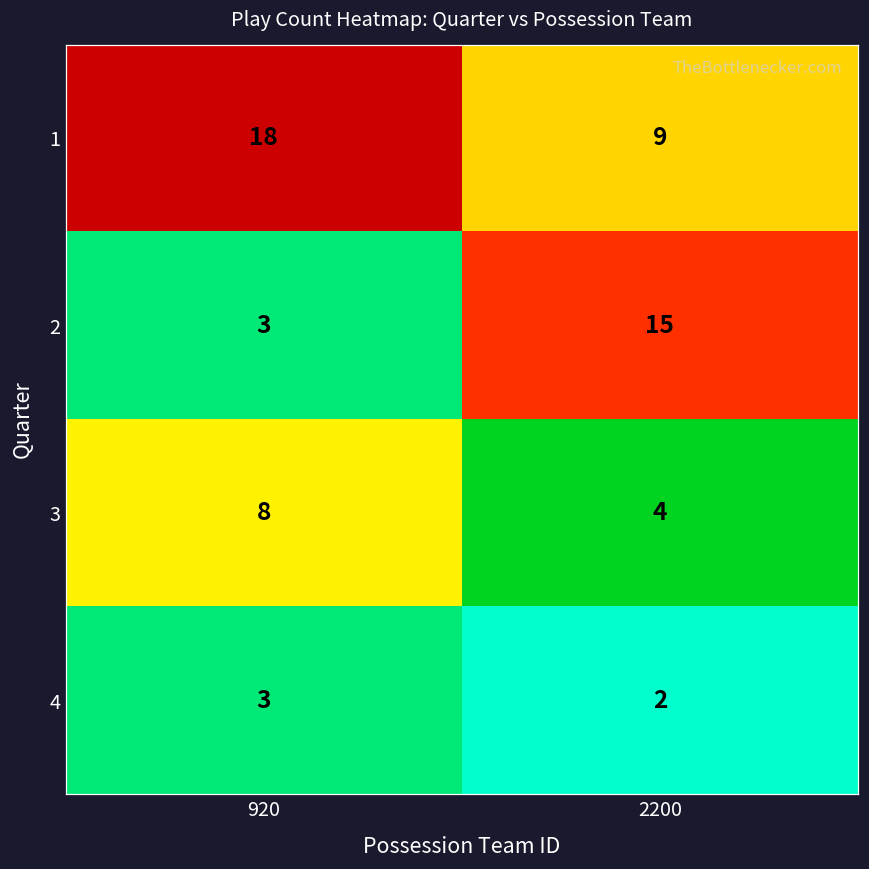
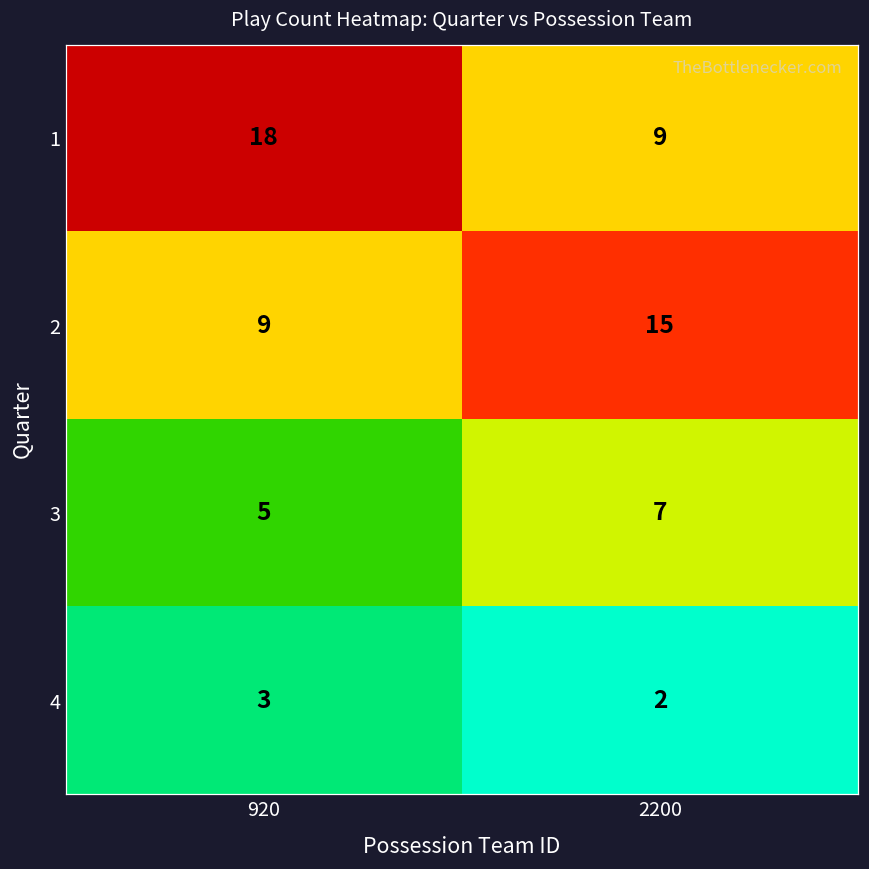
2, 920: 3 -> 9
3, 920: 8 -> 5
3, 2200: 4 -> 7
